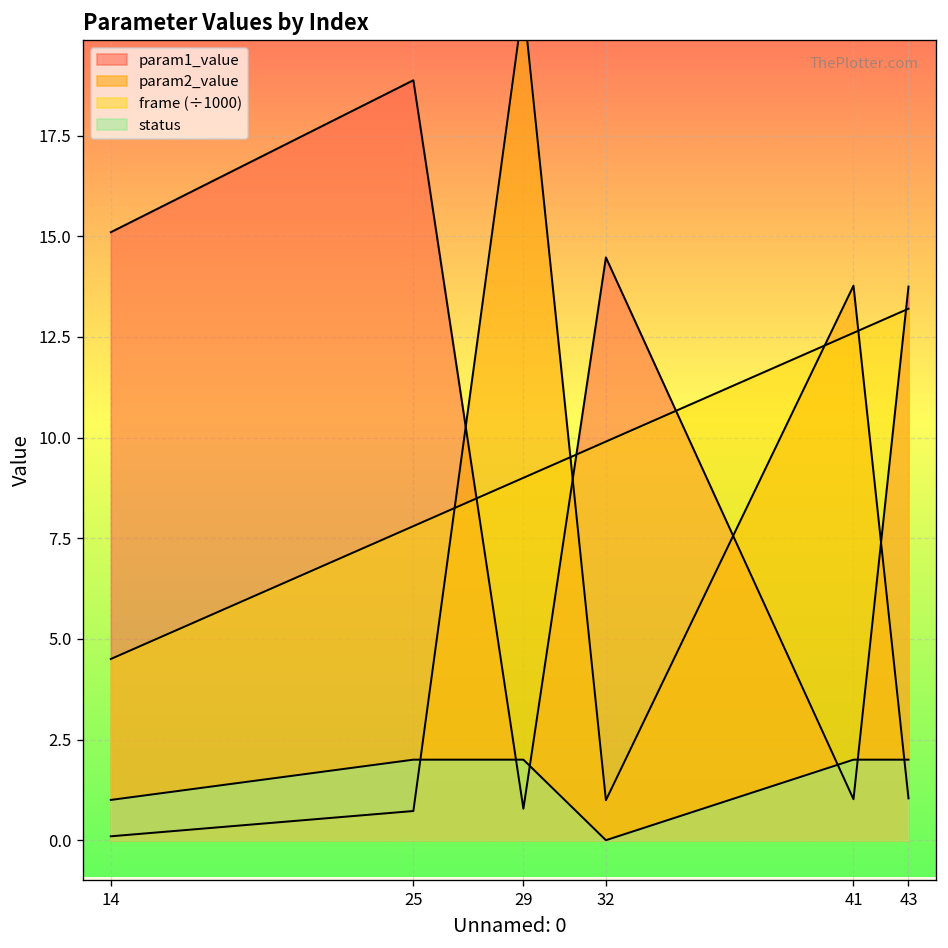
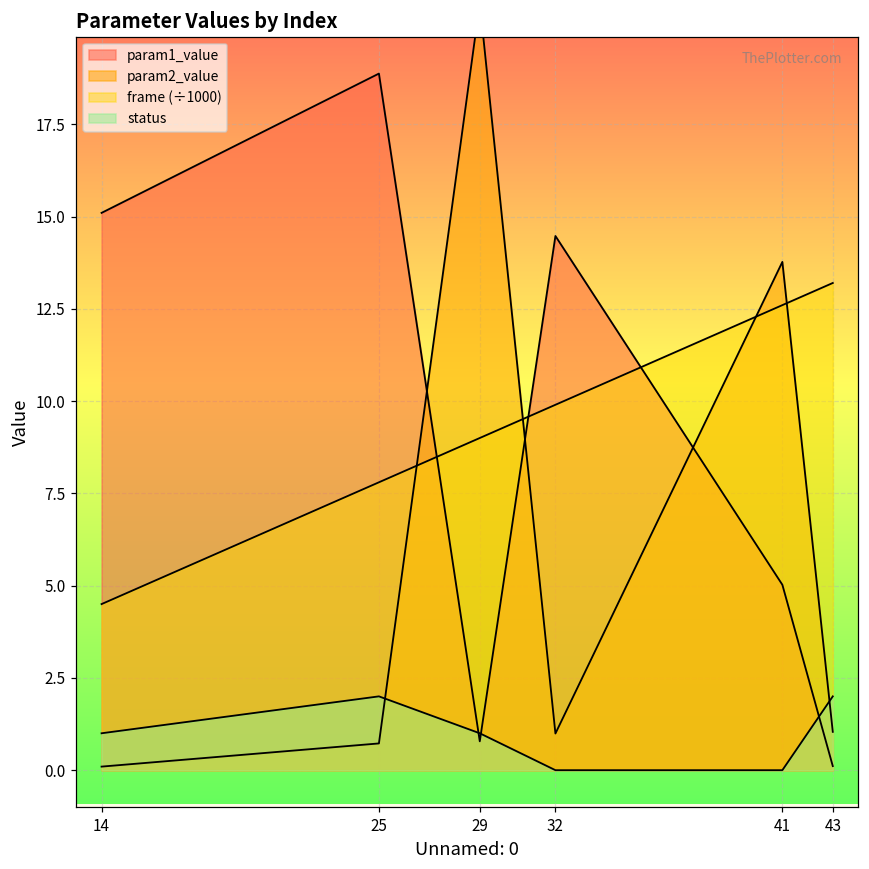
status, 29: 2 -> 1
param1_value, 41: 1.0 -> 5.0
status, 41: 2 -> 0
param1_value, 43: 13.7 -> 0.1
